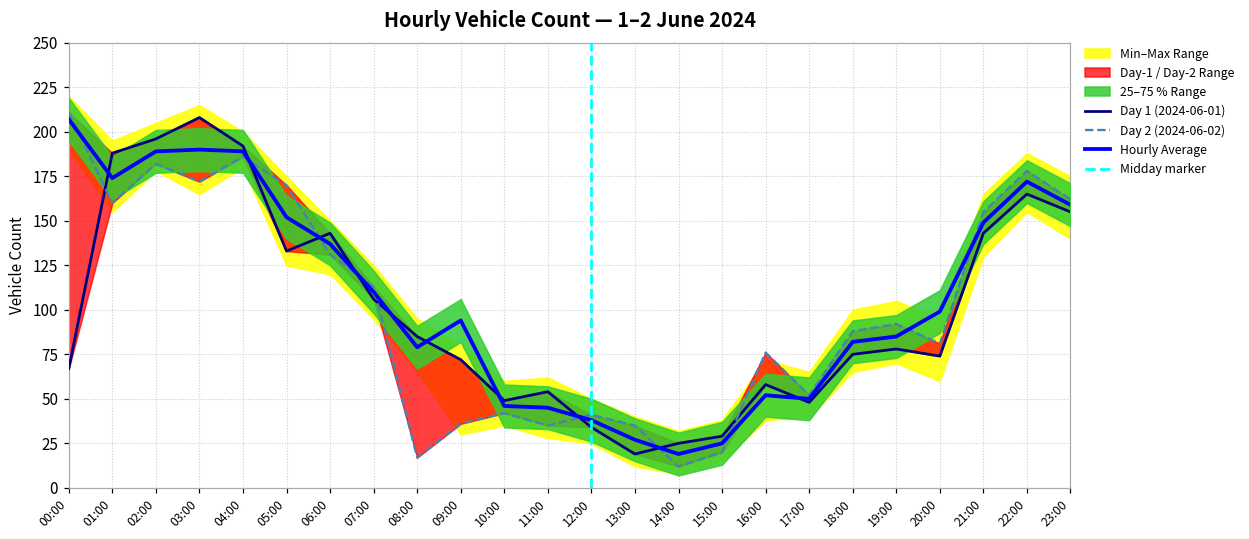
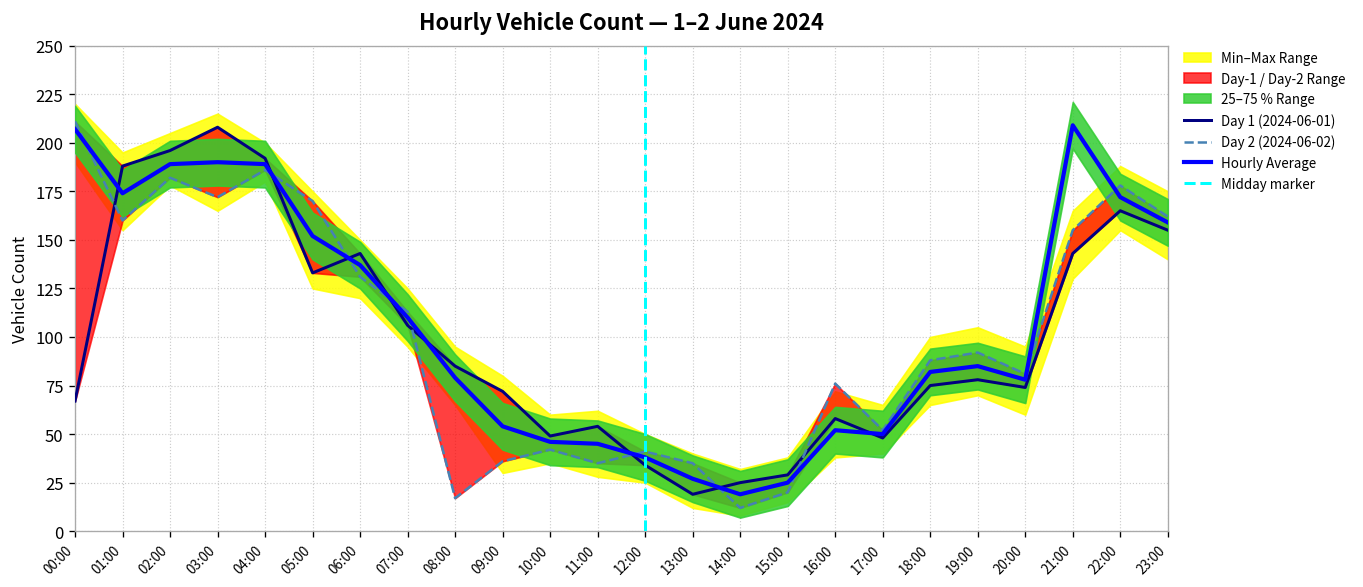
Hourly Average, 09:00: 94 -> 54
Hourly Average, 20:00: 99 -> 78
Hourly Average, 21:00: 149 -> 209
